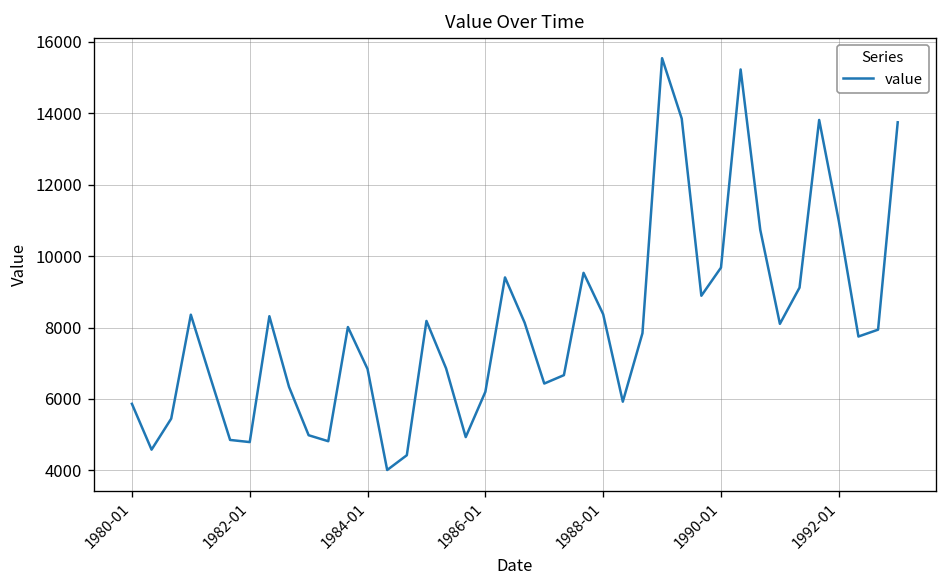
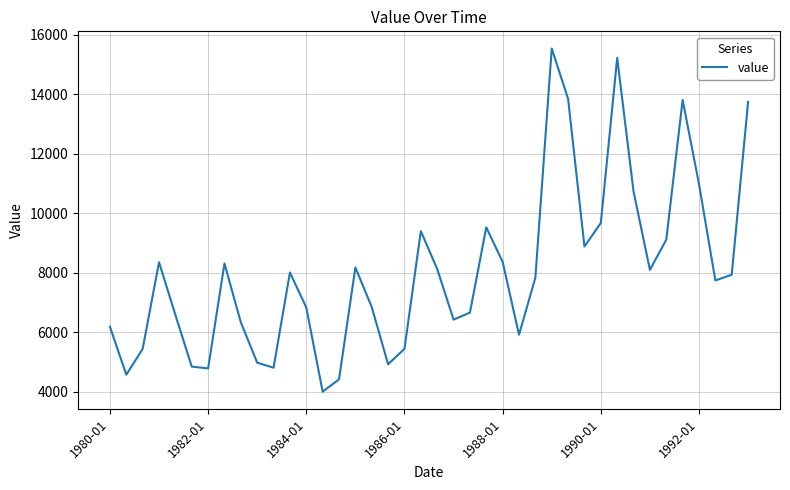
1980-01: 5900 -> 6200
1986-01: 6200 -> 5400
